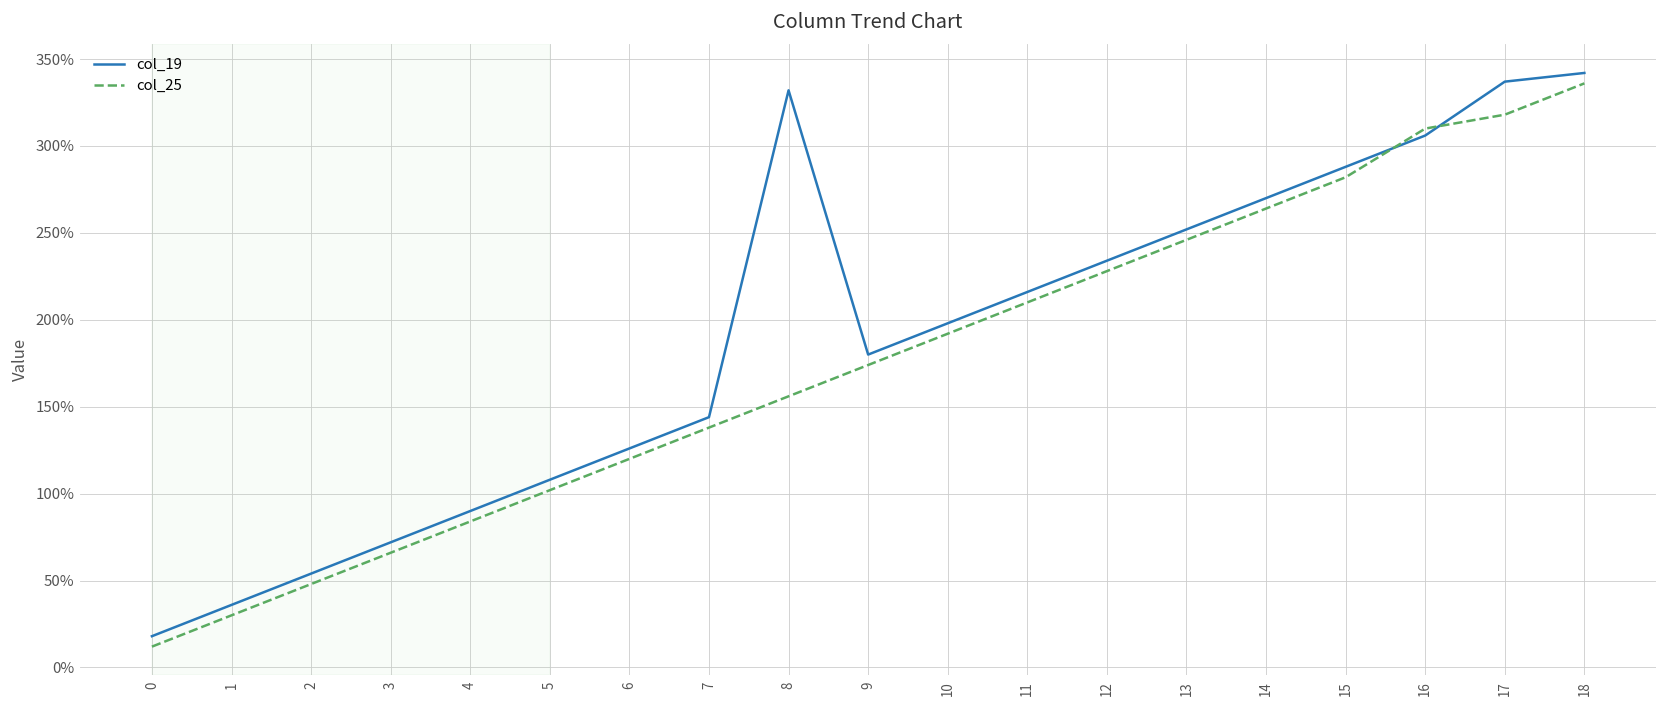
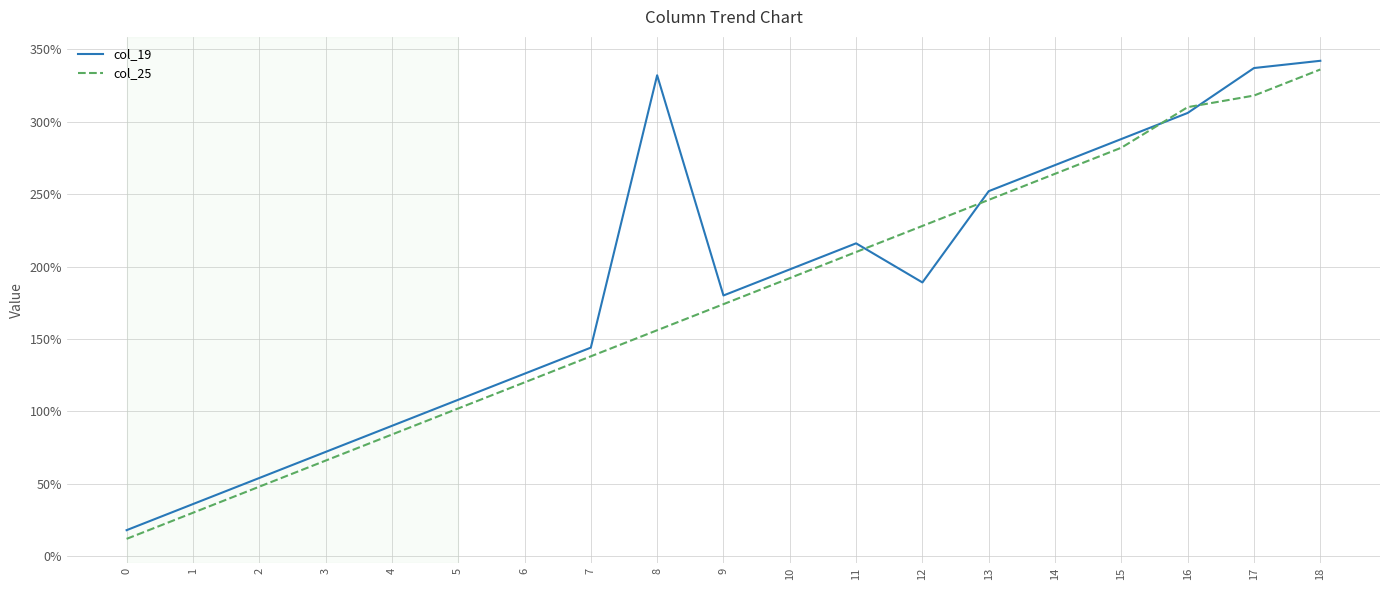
col_19, 12: 234% -> 189%
